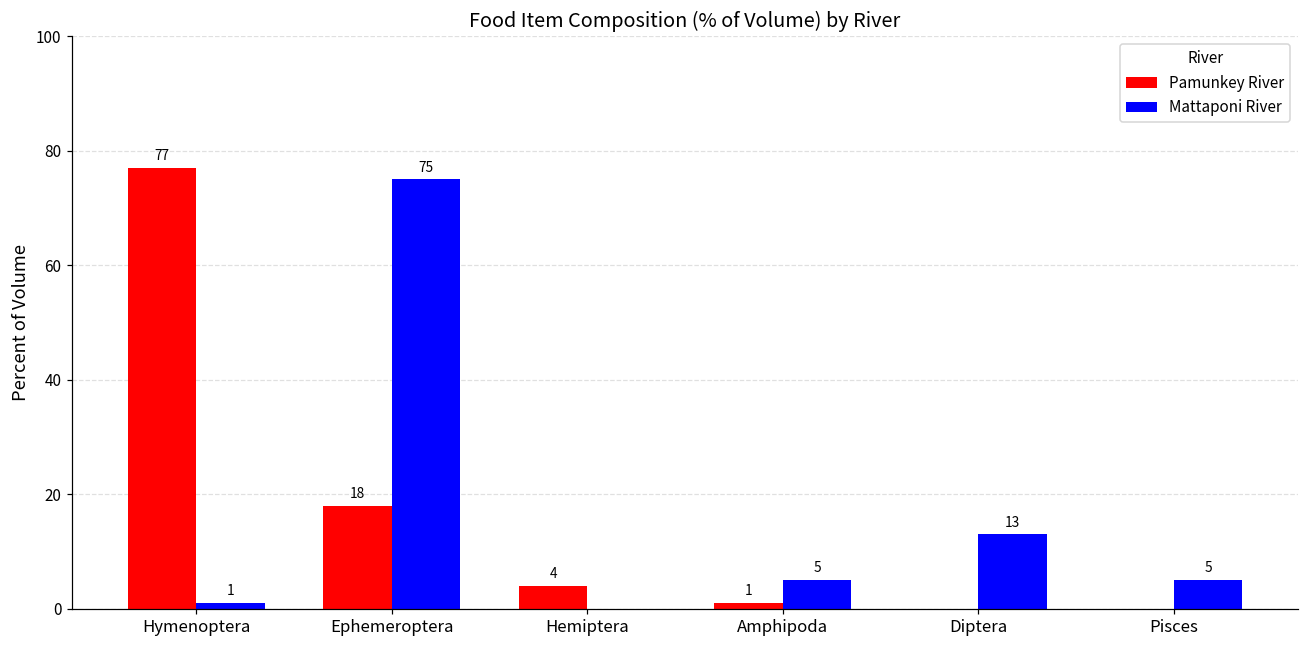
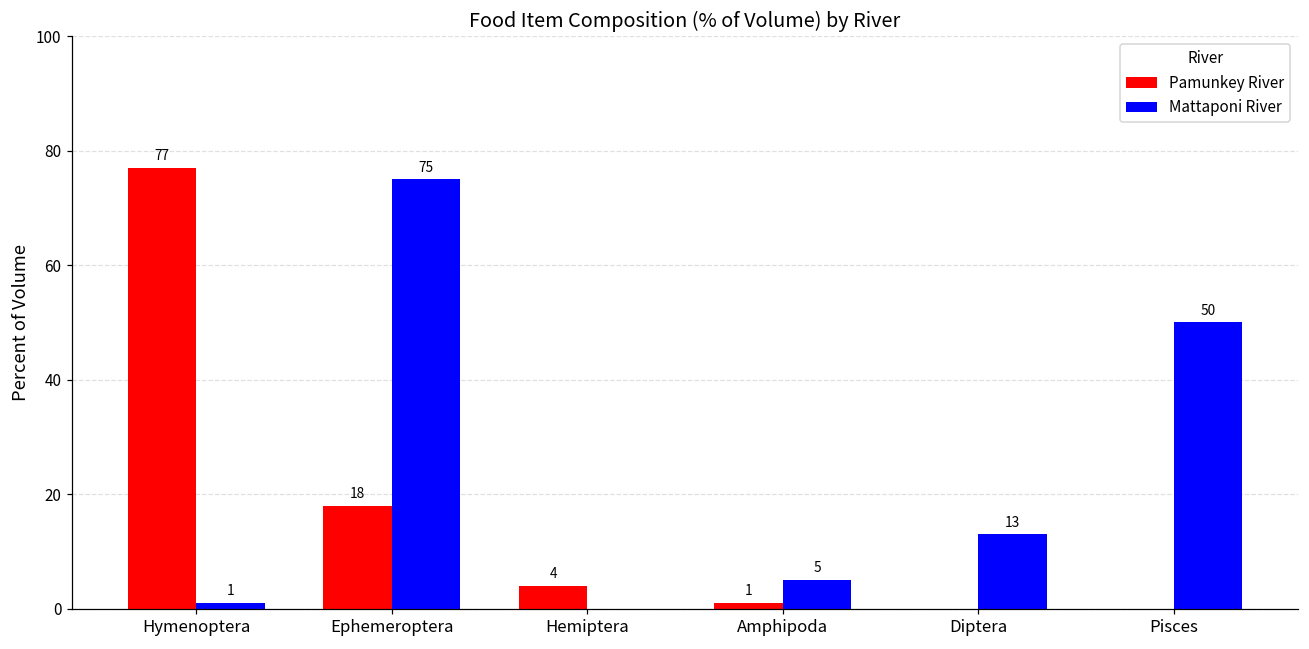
Mattaponi River, Pisces: 5 -> 50
